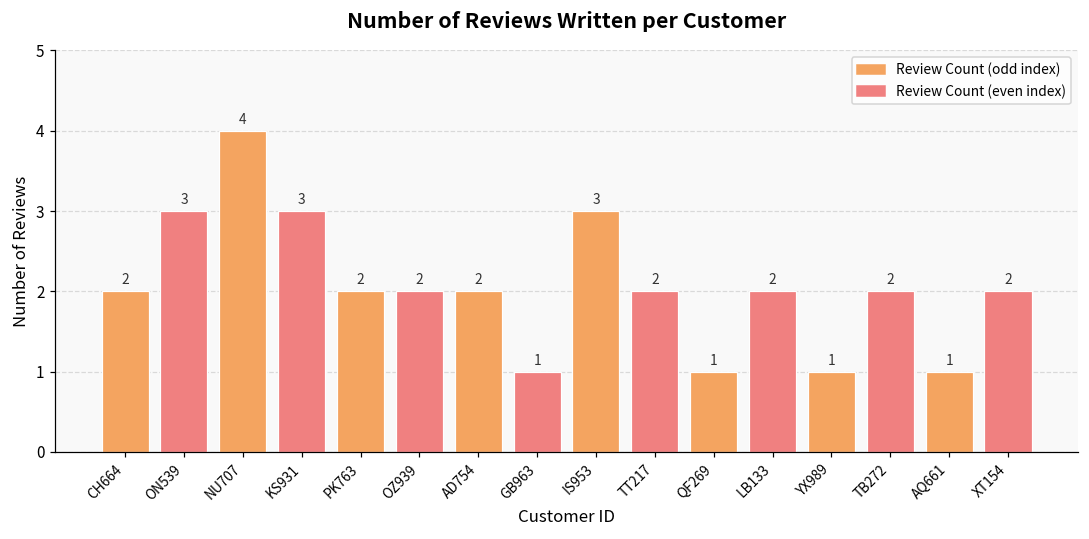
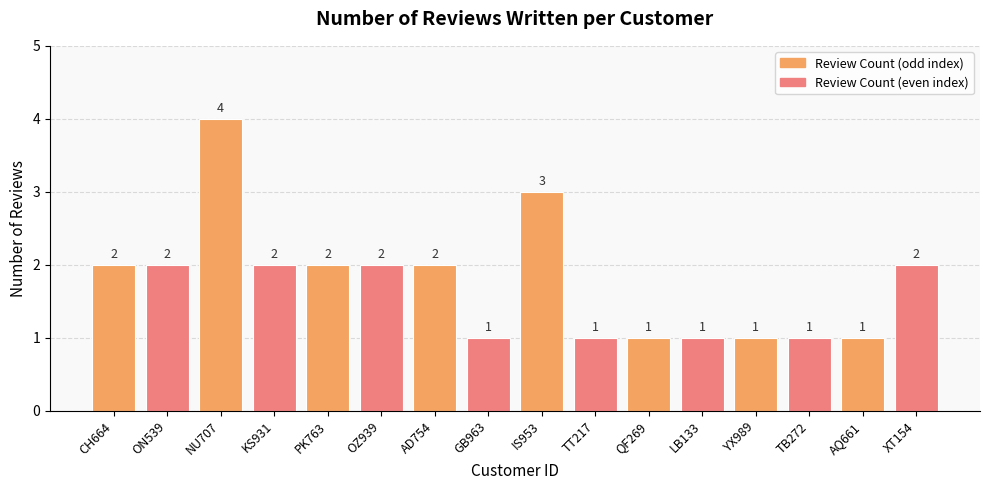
ON539: 3 -> 2
KS931: 3 -> 2
TT217: 2 -> 1
LB133: 2 -> 1
TB272: 2 -> 1
